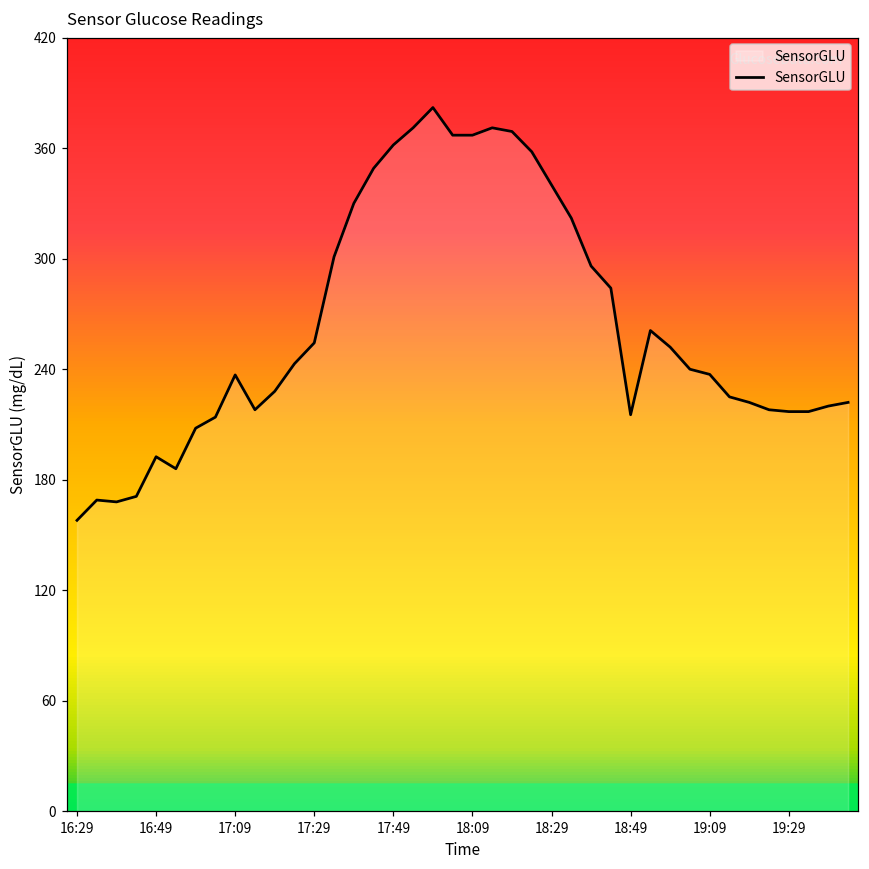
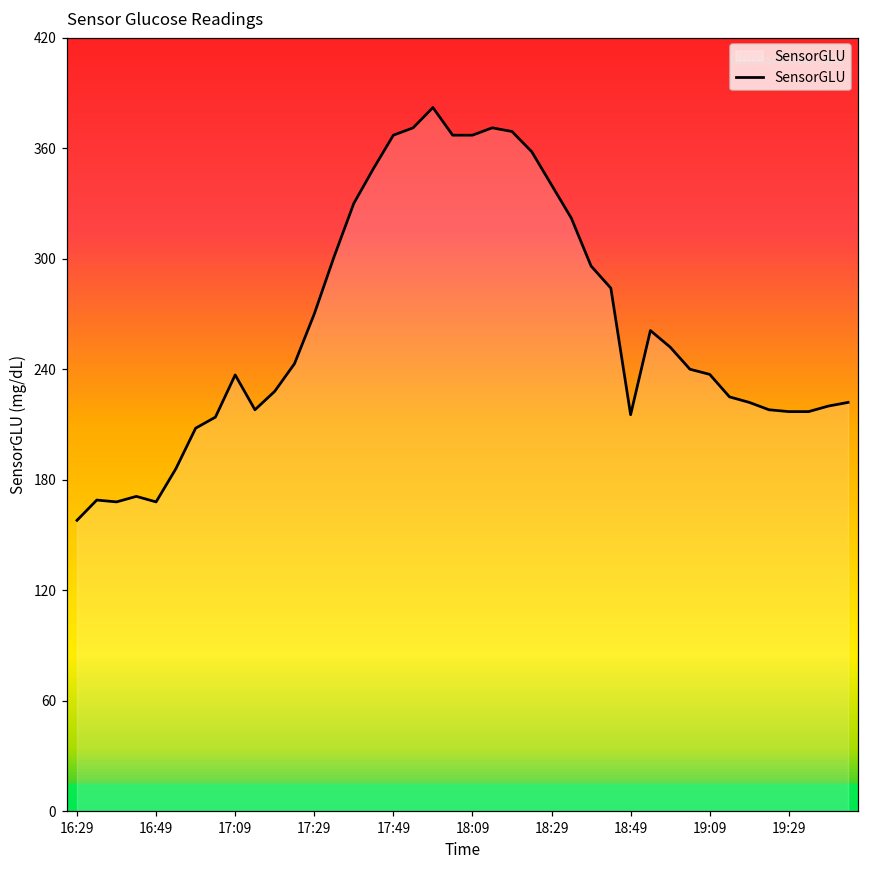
16:49: 193 -> 168
17:29: 254 -> 270
17:49: 362 -> 367
